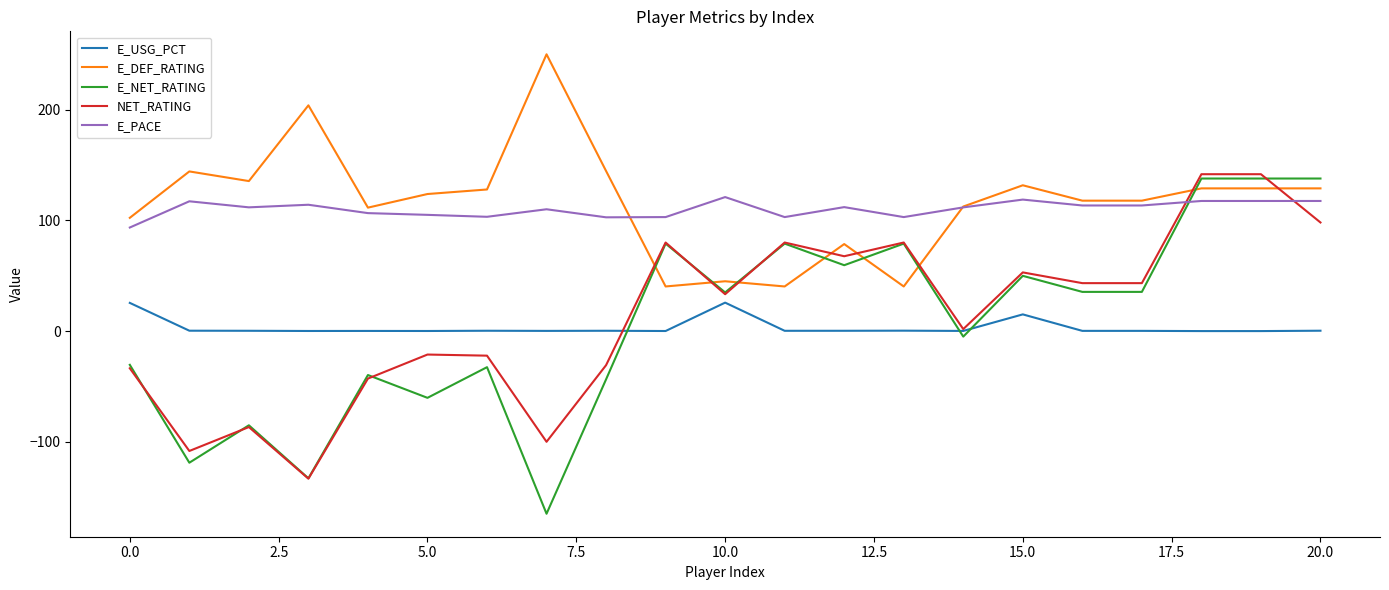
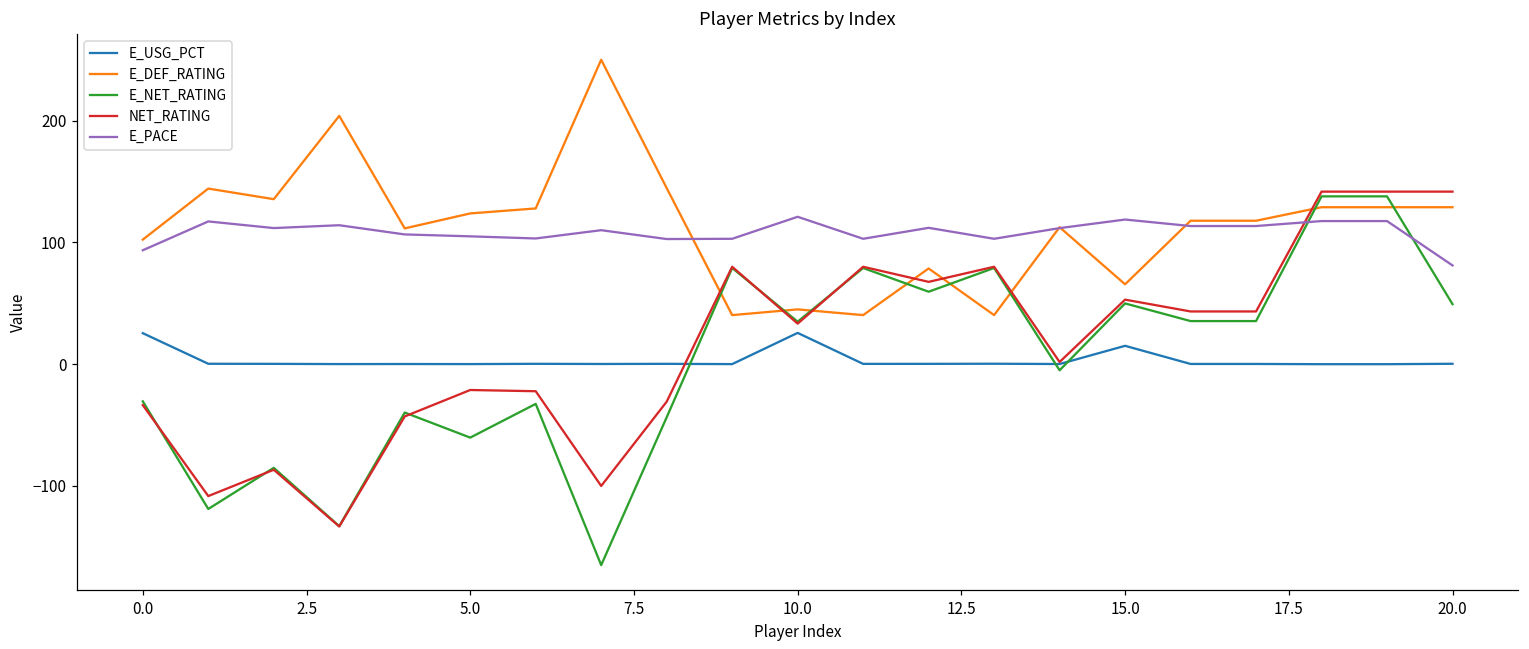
E_DEF_RATING, 15.0: 132 -> 66
E_NET_RATING, 20.0: 138 -> 49
NET_RATING, 20.0: 98 -> 142
E_PACE, 20.0: 118 -> 81
